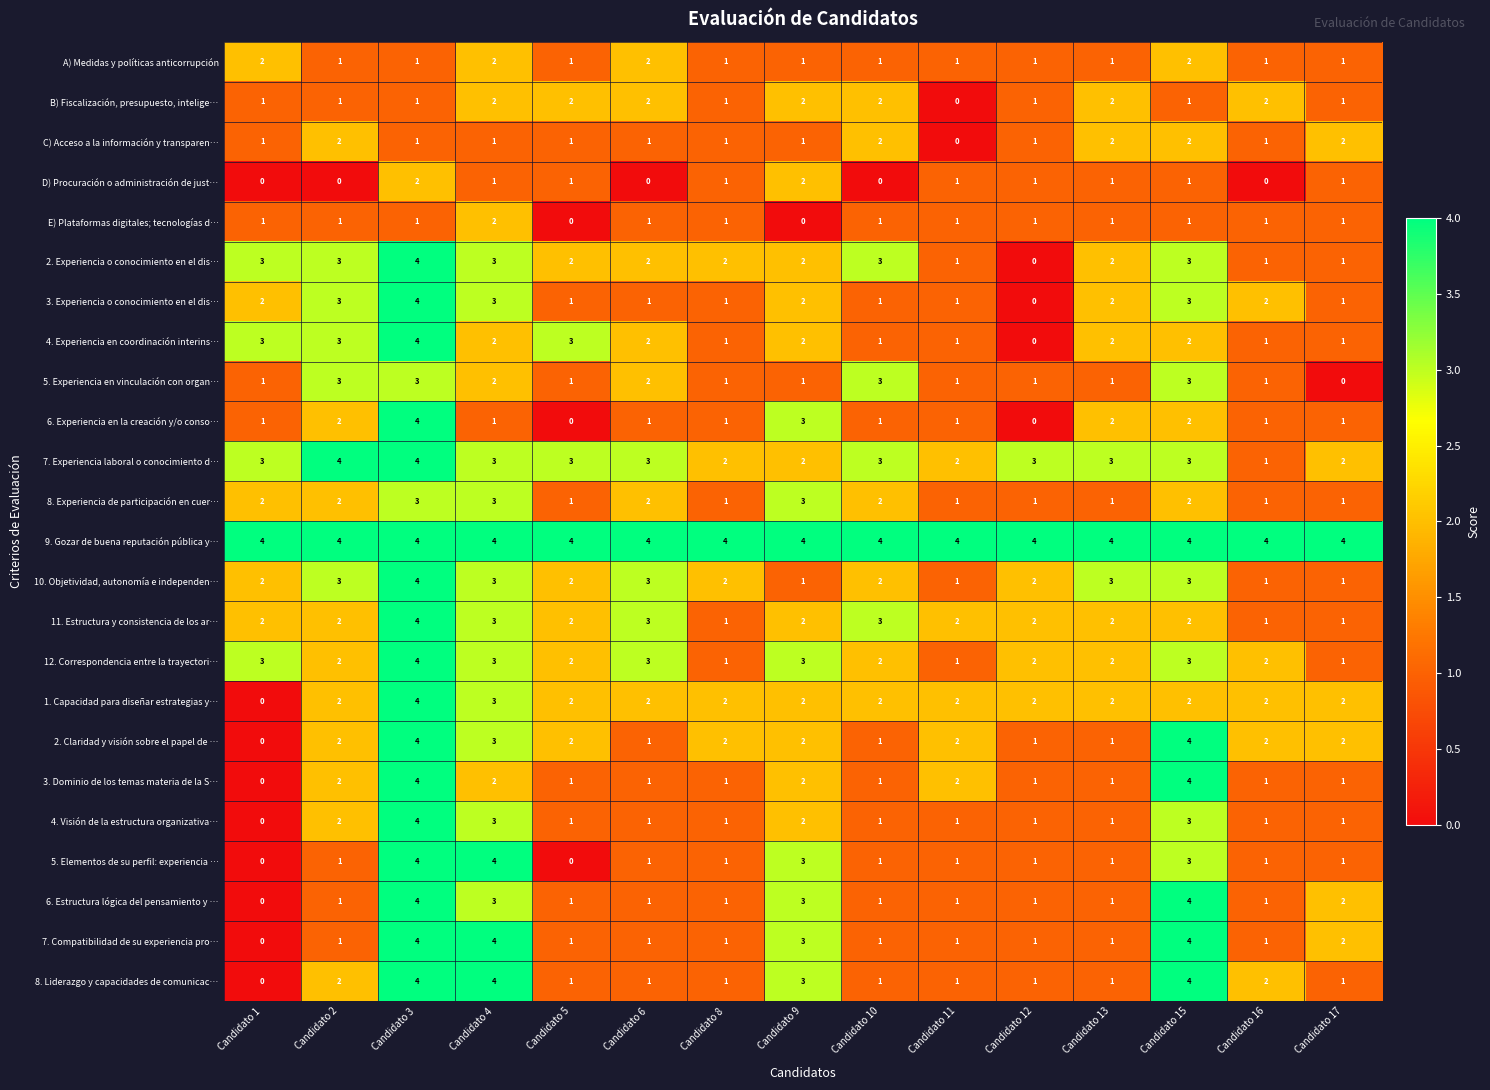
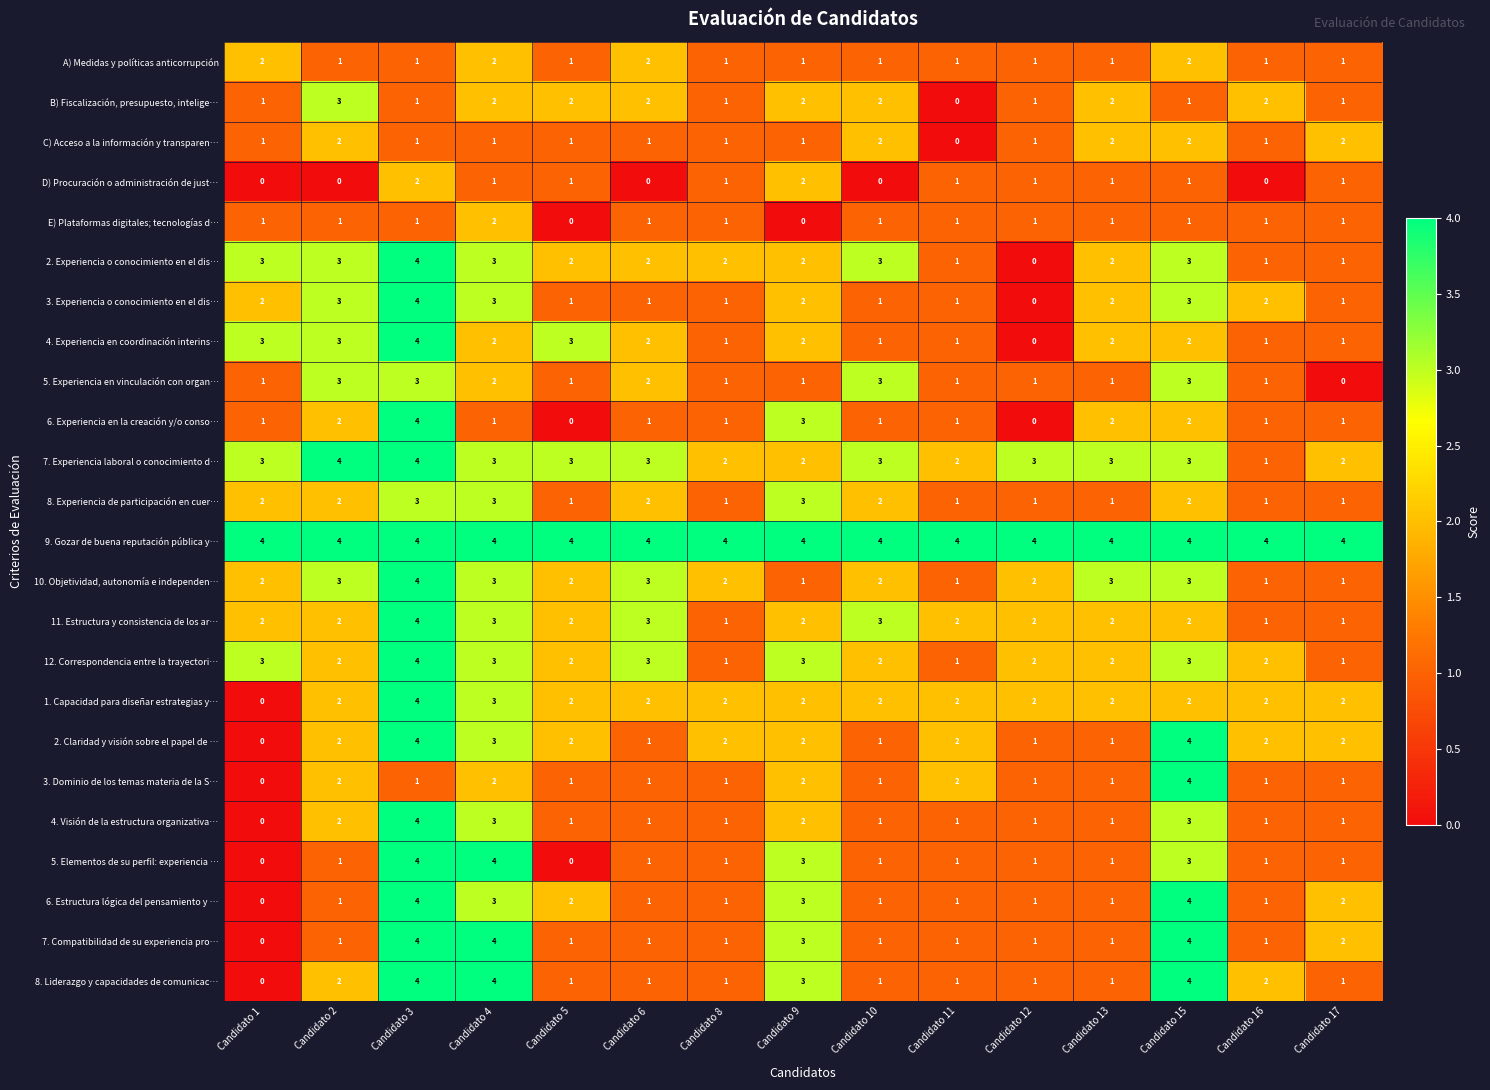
B) Fiscalización, presupuesto, intelige…, Candidato 2: 1 -> 3
3. Dominio de los temas materia de la S…, Candidato 3: 4 -> 1
6. Estructura lógica del pensamiento y …, Candidato 5: 1 -> 2
